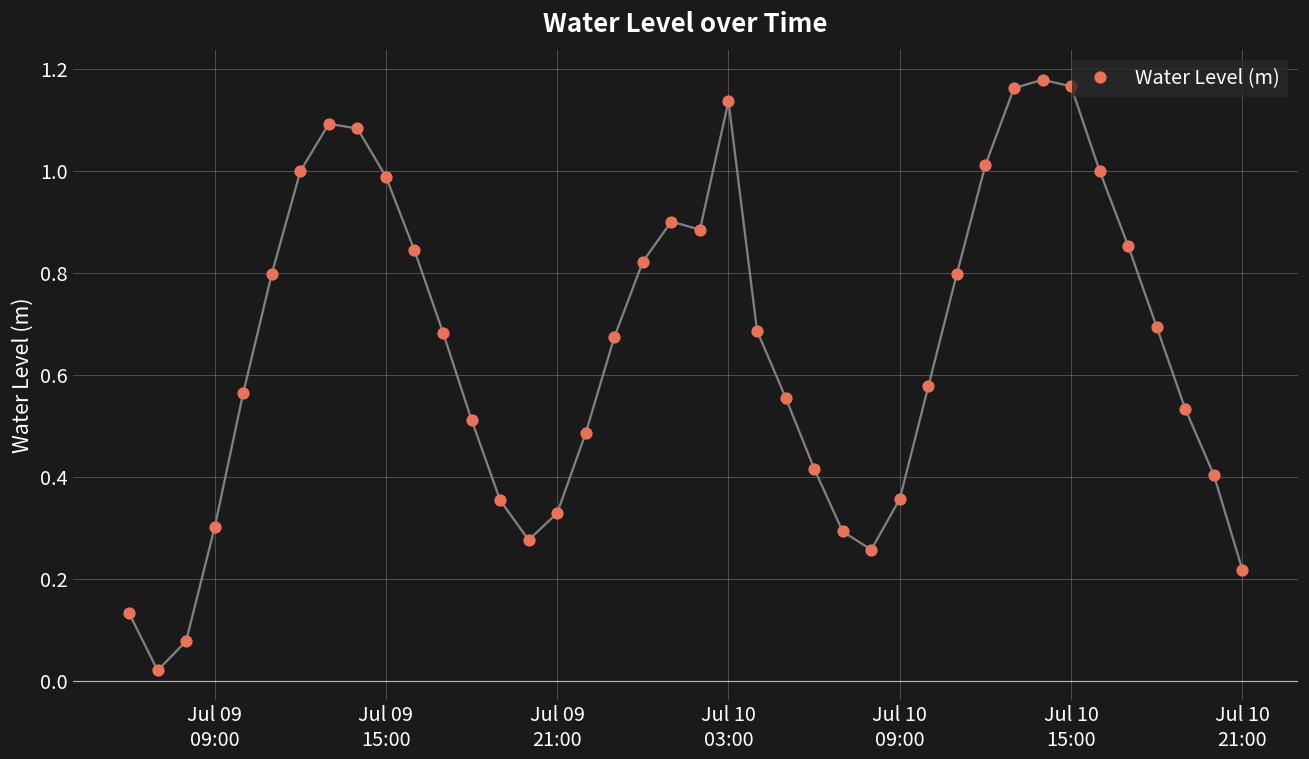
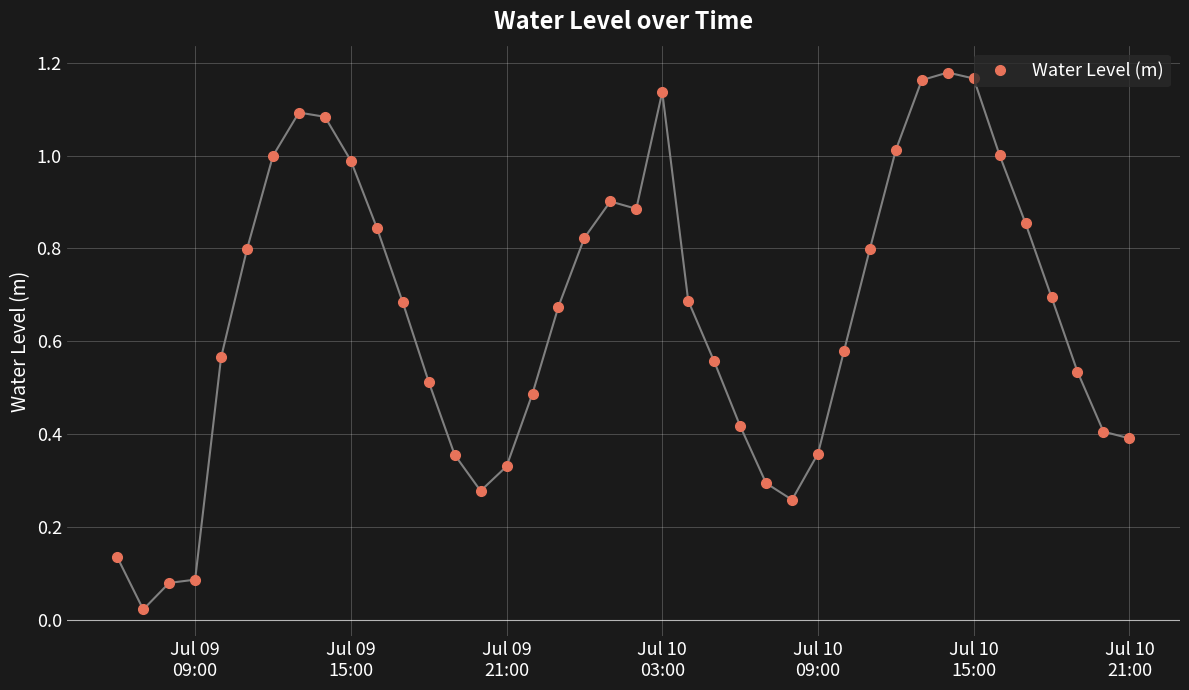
Jul 09 09:00: 0.30 -> 0.09
Jul 10 21:00: 0.22 -> 0.39
